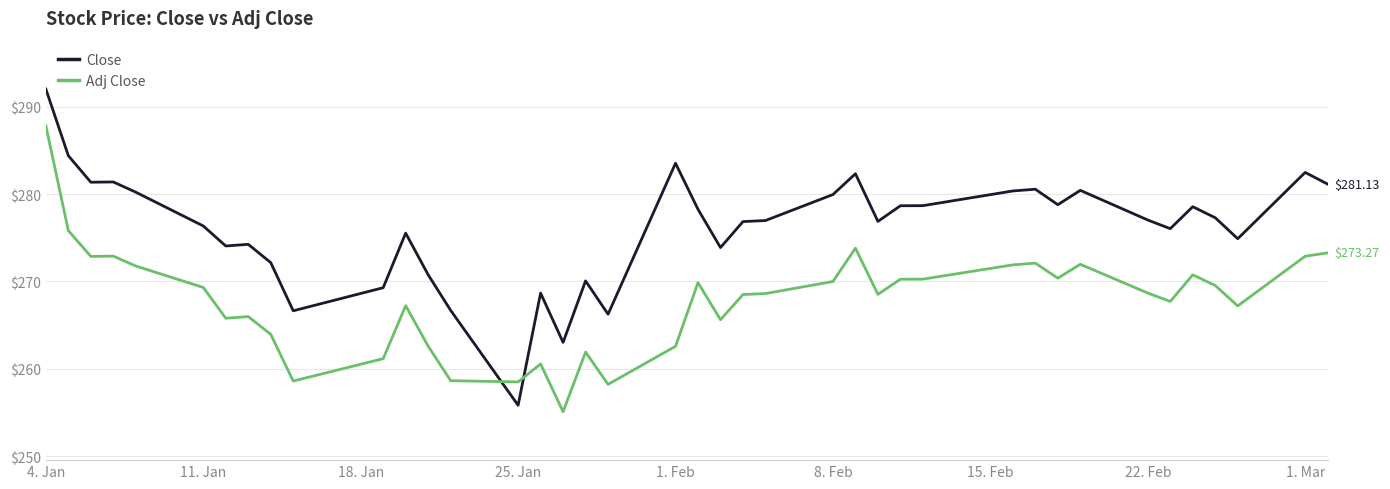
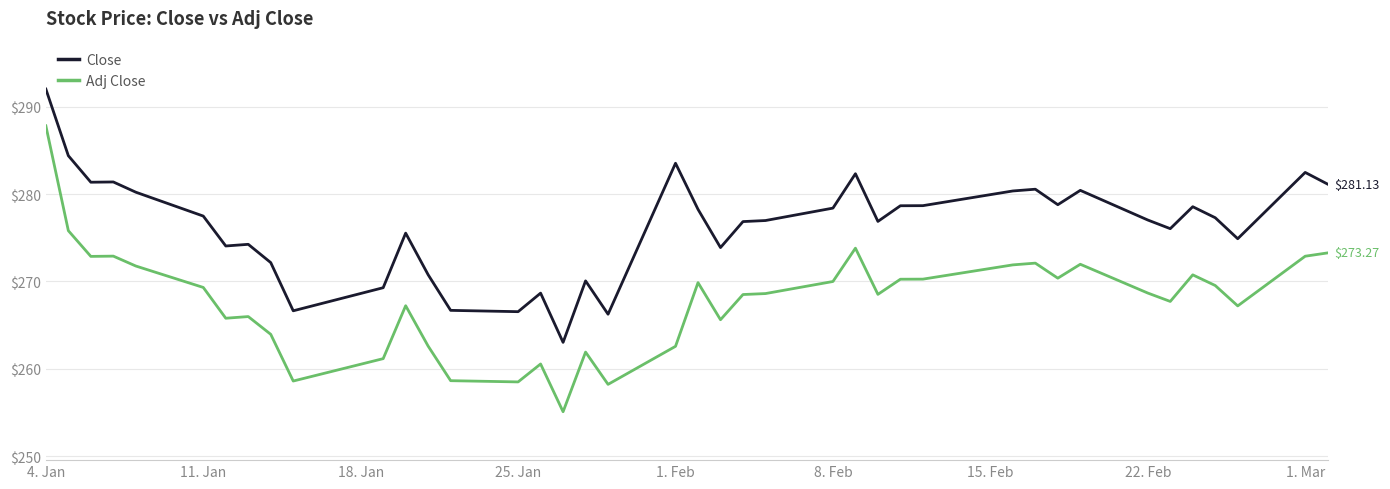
Close, 11. Jan: $276 -> $277
Close, 25. Jan: $256 -> $267
Close, 8. Feb: $280 -> $278
